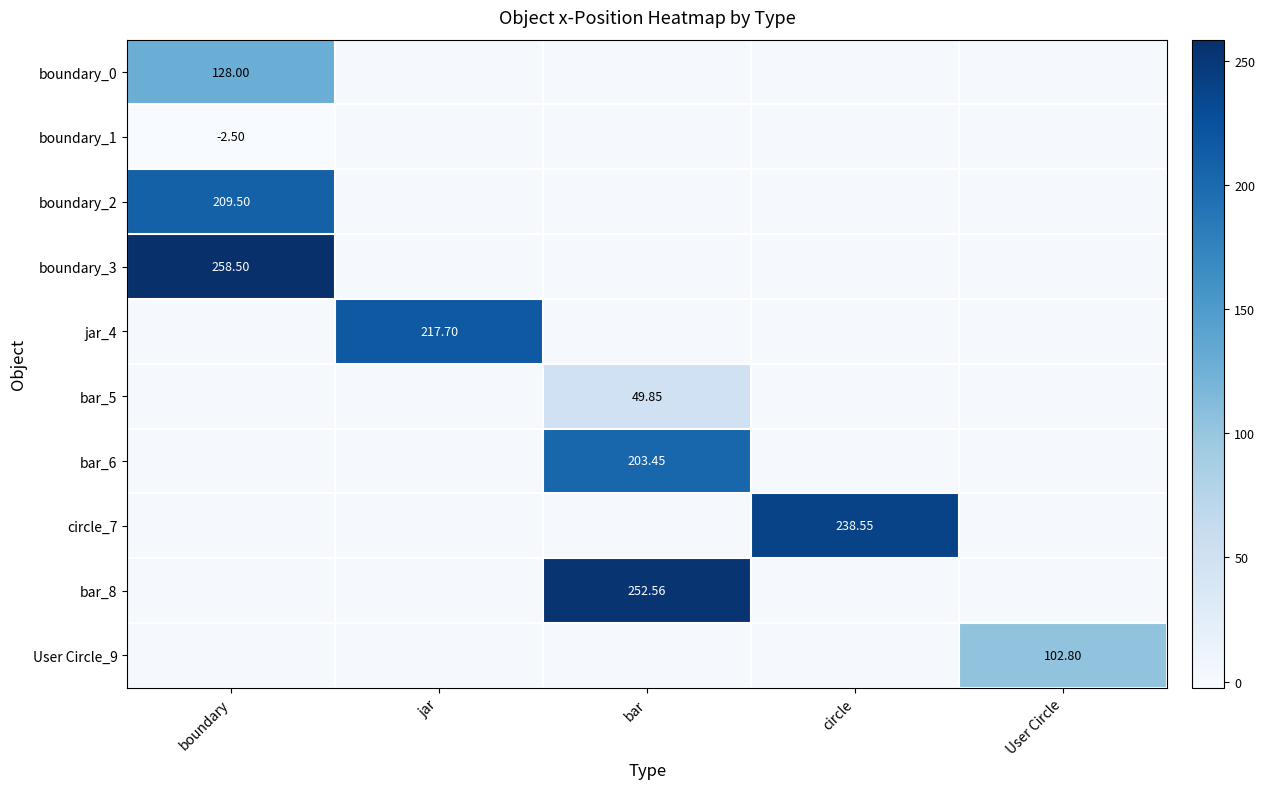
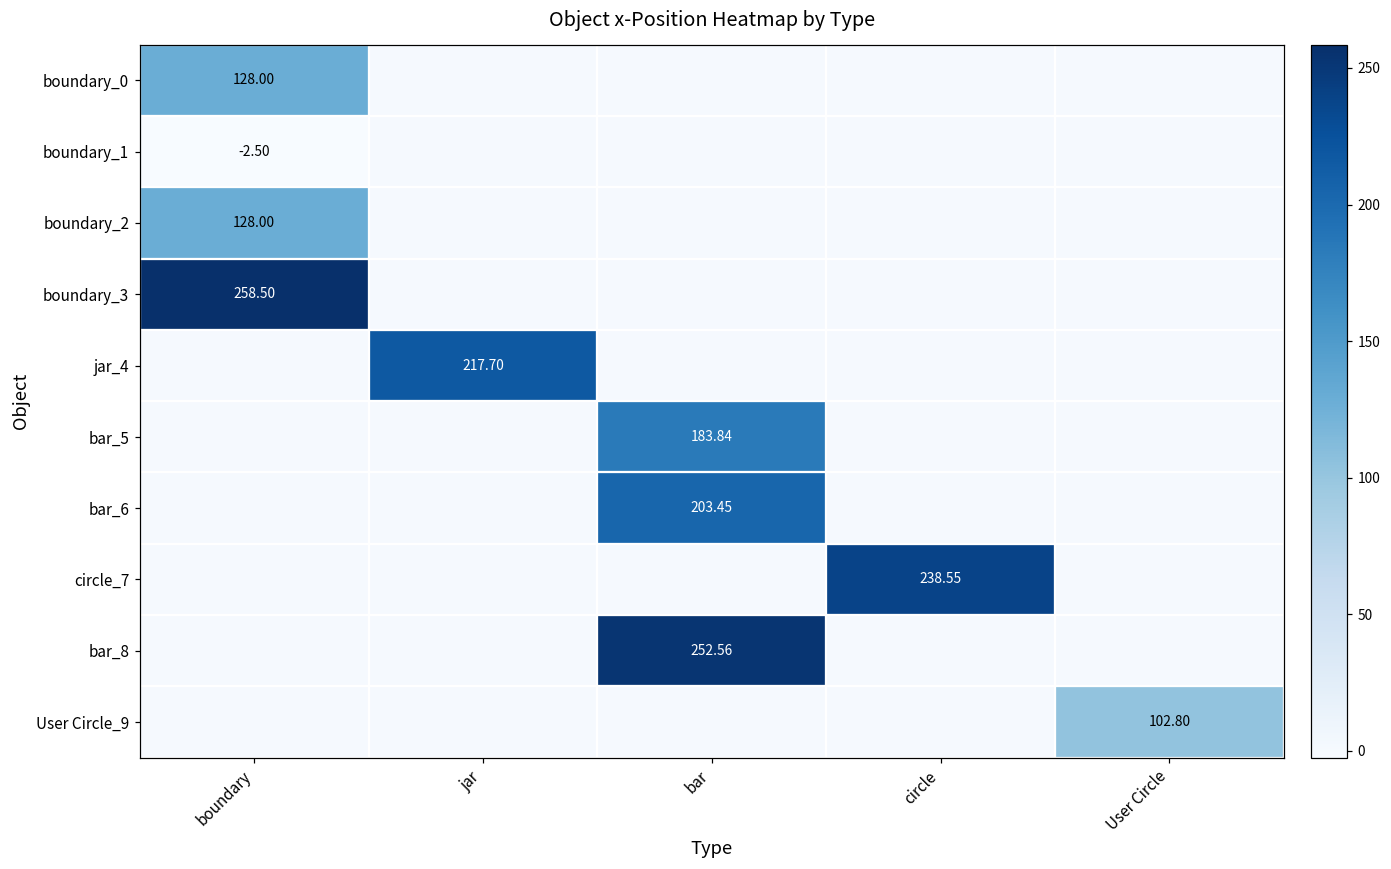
boundary_2, boundary: 209.50 -> 128.00
bar_5, bar: 49.85 -> 183.84
